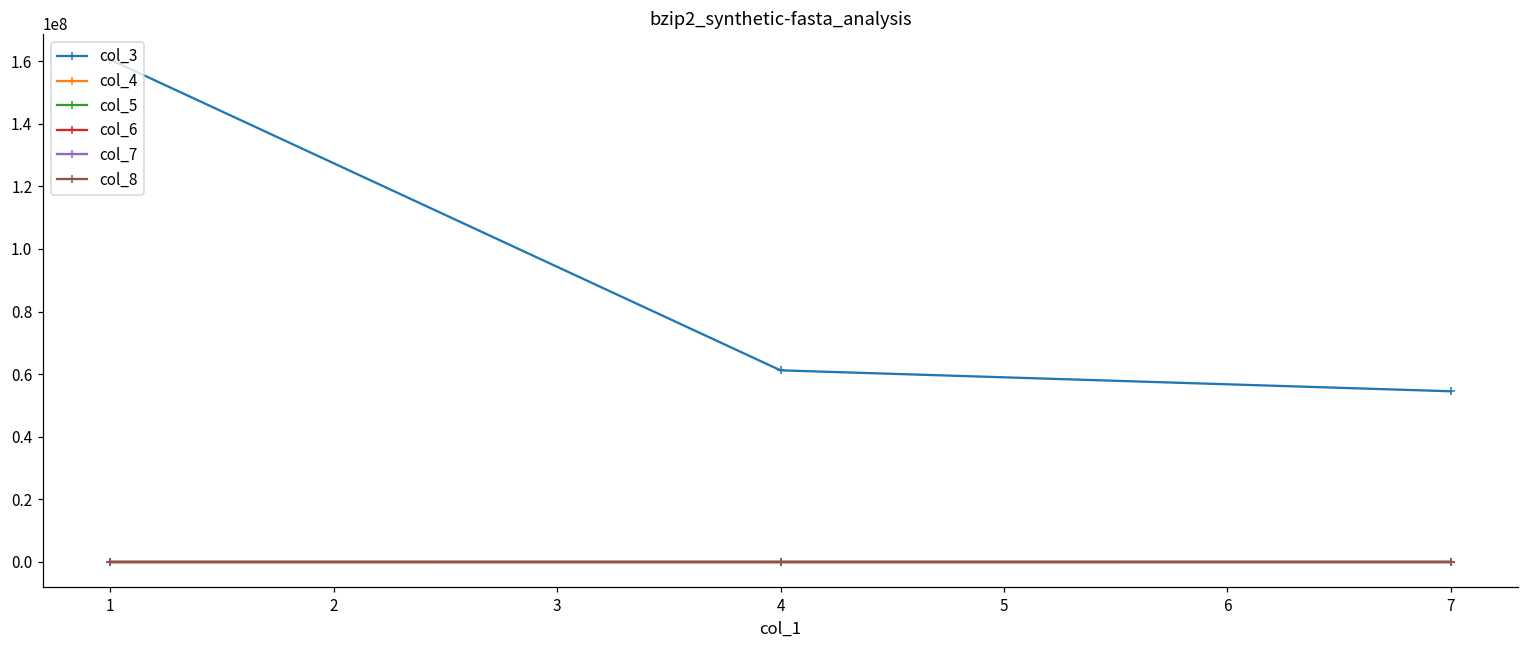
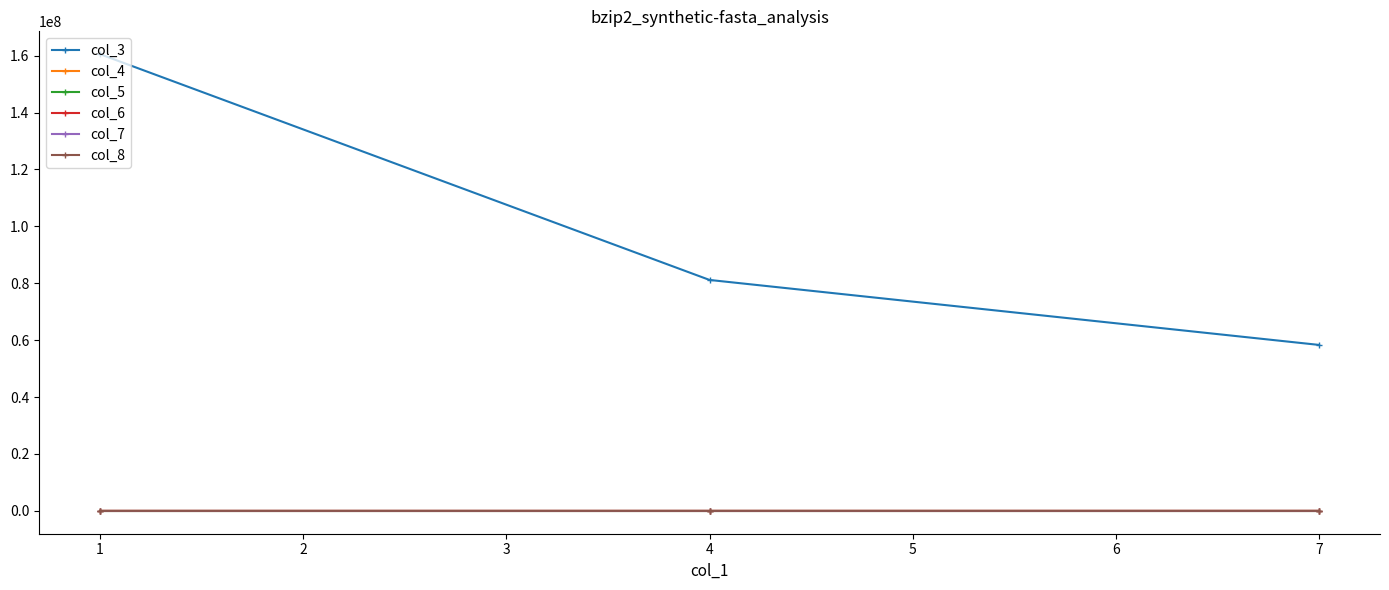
col_3, 4: 61000000 -> 81000000
col_3, 7: 55000000 -> 58000000
